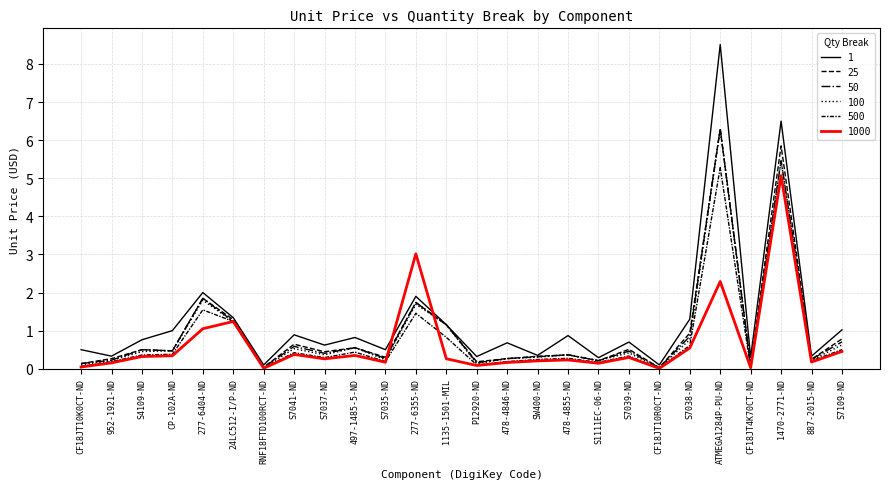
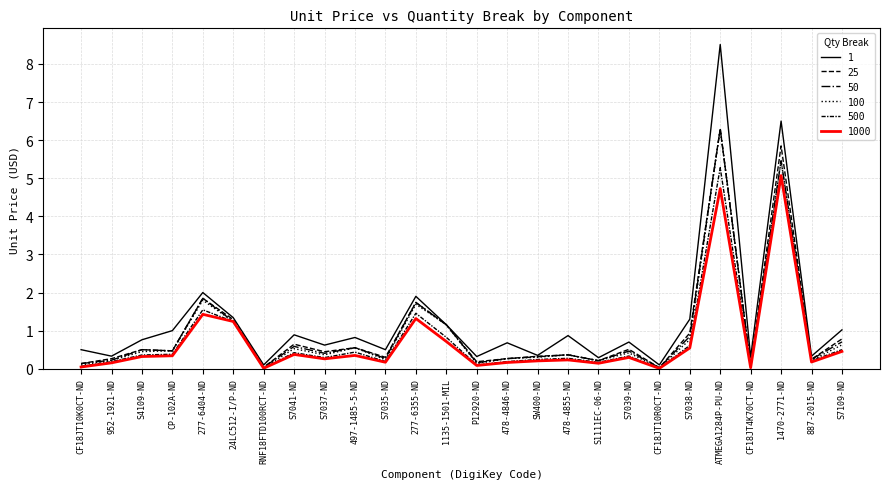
1000, 277-6404-ND: 1.1 -> 1.4
1000, 277-6355-ND: 3.0 -> 1.3
1000, 1135-1501-MIL: 0.3 -> 0.7
1000, ATMEGA1284P-PU-ND: 2.3 -> 4.7
